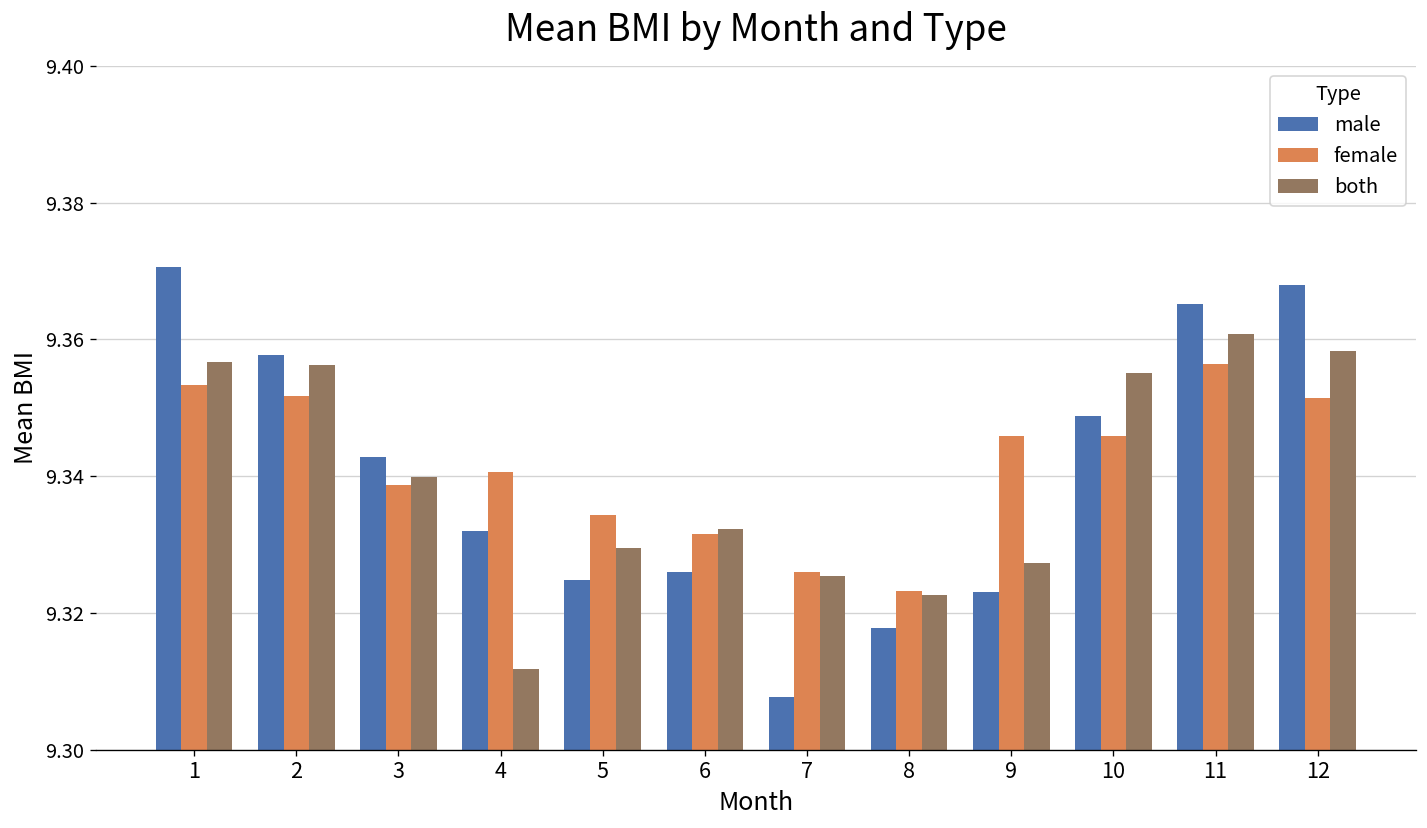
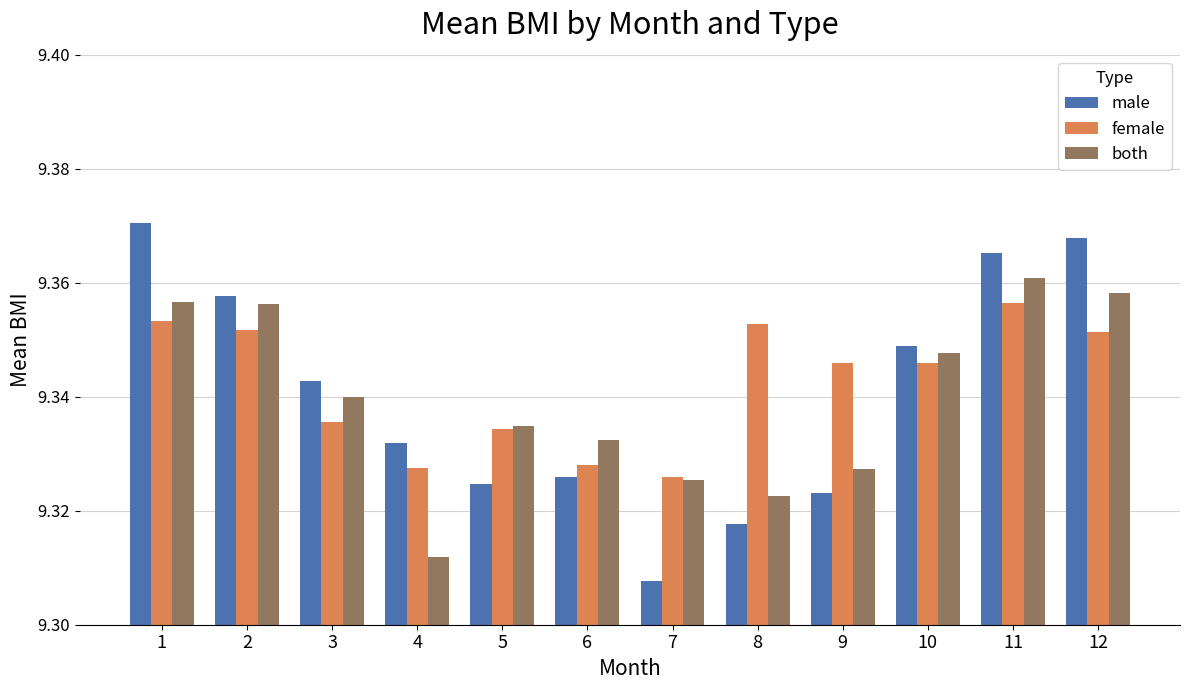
female, 3: 9.339 -> 9.336
female, 4: 9.341 -> 9.327
both, 5: 9.329 -> 9.335
female, 6: 9.332 -> 9.328
female, 8: 9.323 -> 9.353
both, 10: 9.355 -> 9.348
